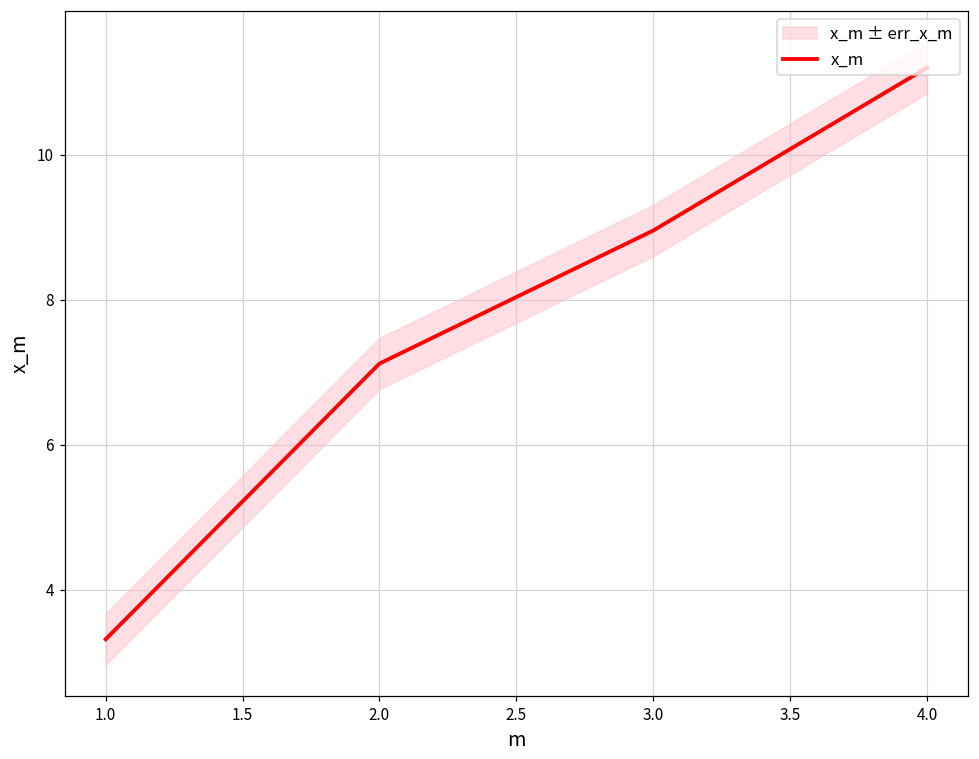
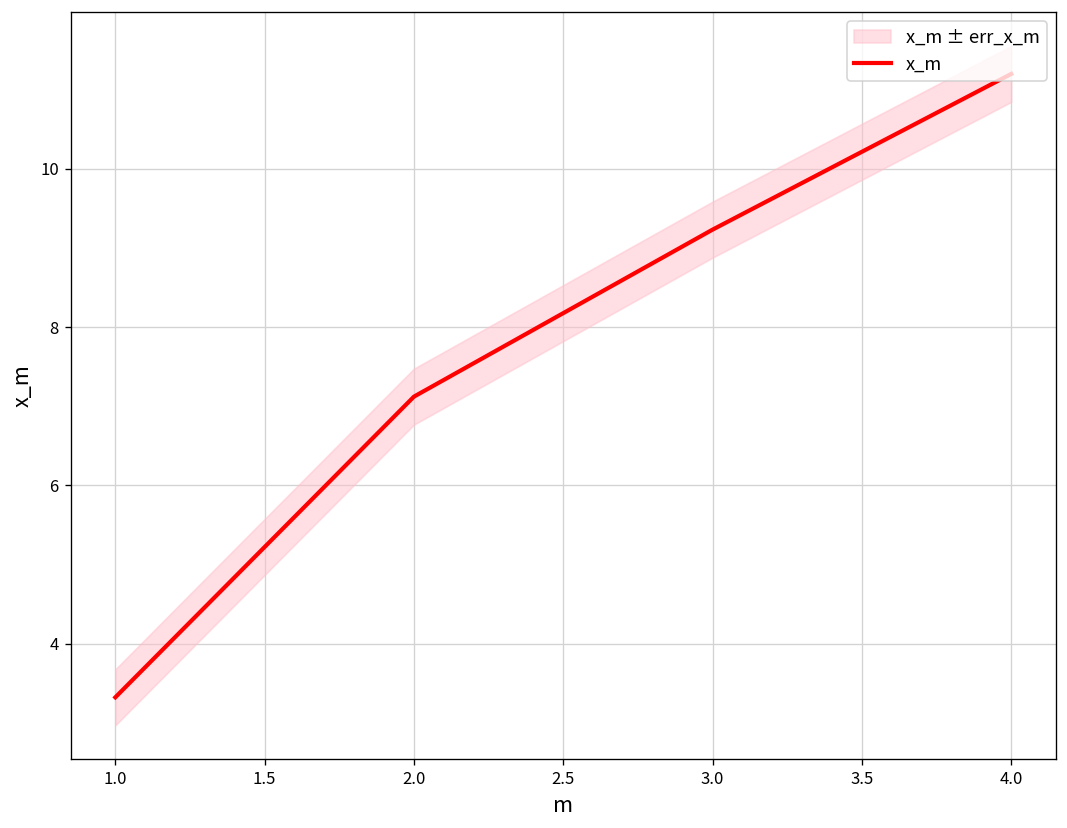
x_m, 3.0: 9.0 -> 9.2
